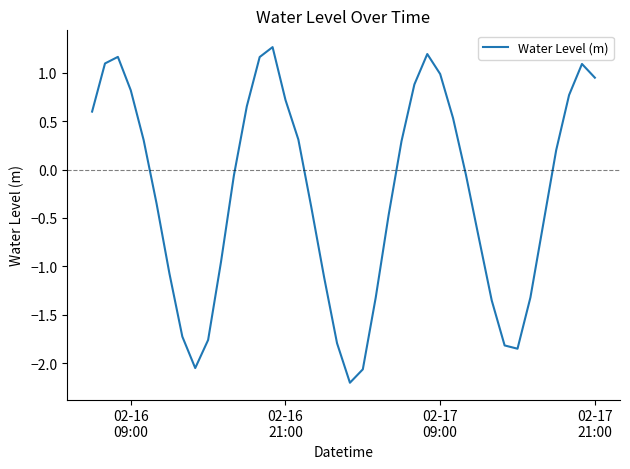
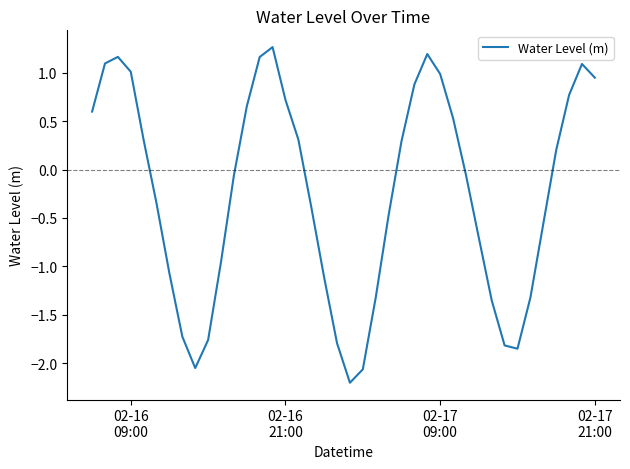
02-16 09:00: 0.8 -> 1.0
